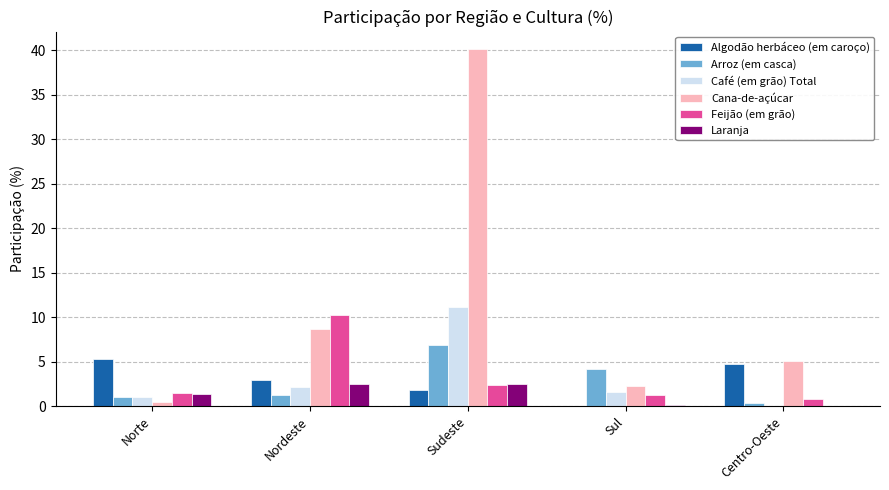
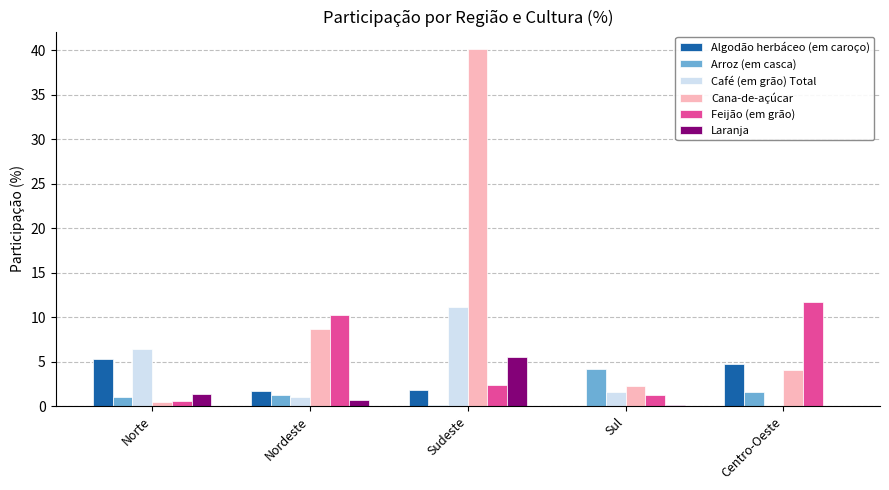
Café (em grão) Total, Norte: 1 -> 6
Feijão (em grão), Norte: 1.5 -> 0.5
Algodão herbáceo (em caroço), Nordeste: 3 -> 2
Café (em grão) Total, Nordeste: 2 -> 1
Laranja, Nordeste: 2 -> 1
Arroz (em casca), Sudeste: 7 -> 0
Laranja, Sudeste: 2 -> 5
Arroz (em casca), Centro-Oeste: 0 -> 2
Cana-de-açúcar, Centro-Oeste: 5 -> 4
Feijão (em grão), Centro-Oeste: 1 -> 12
